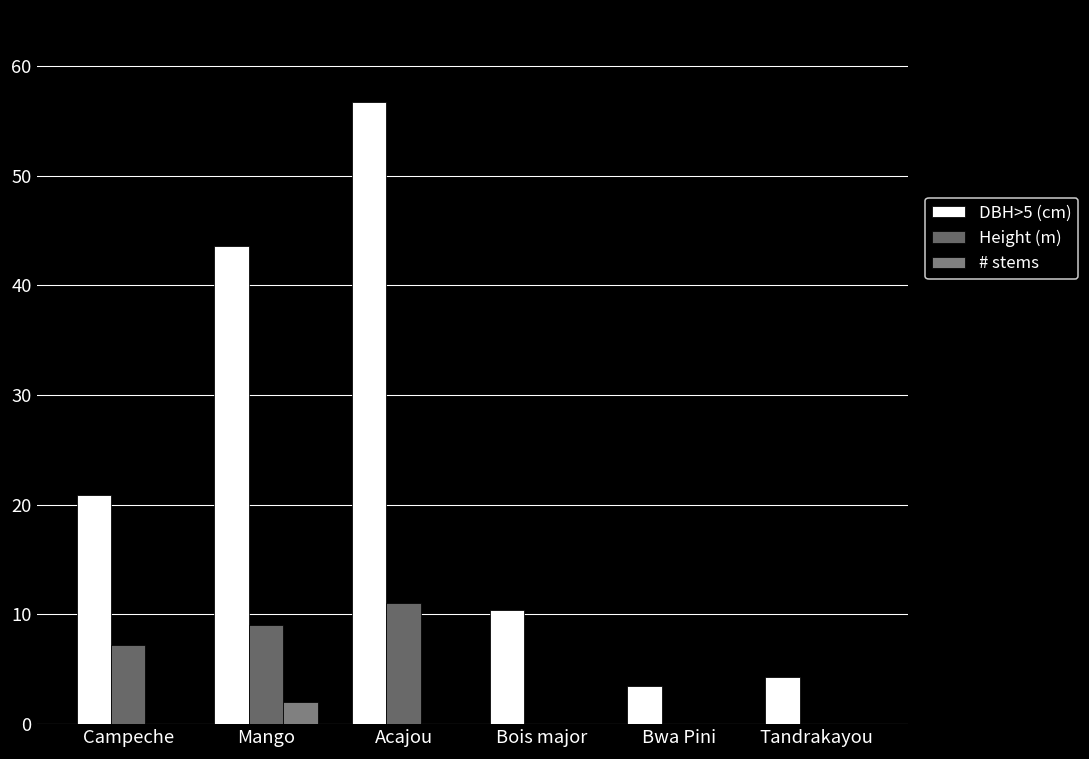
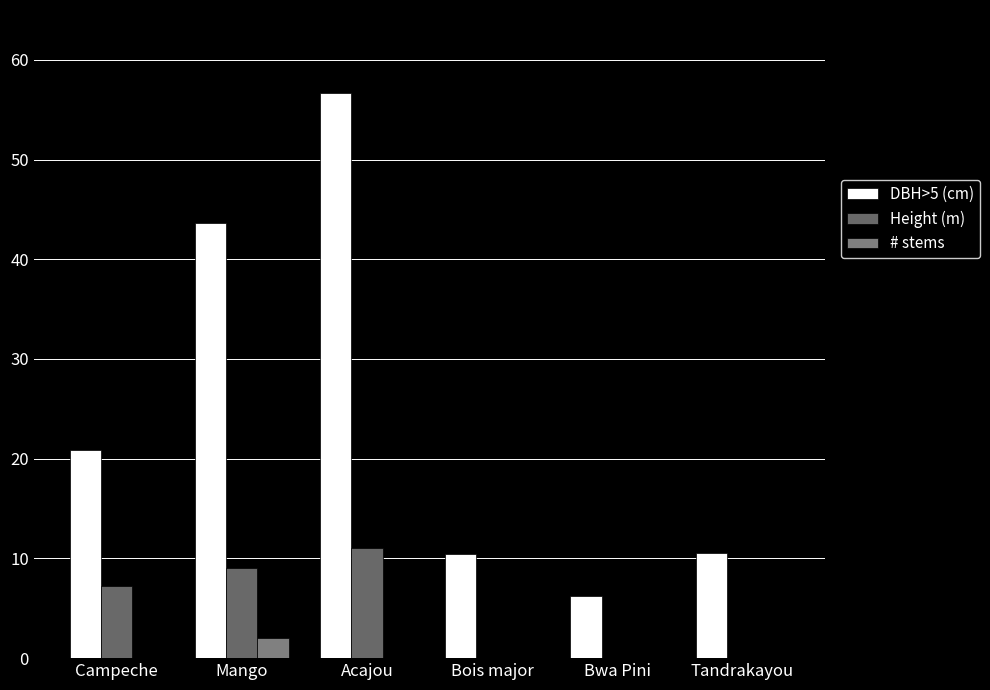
DBH>5 (cm), Bwa Pini: 4 -> 6
DBH>5 (cm), Tandrakayou: 4 -> 11
